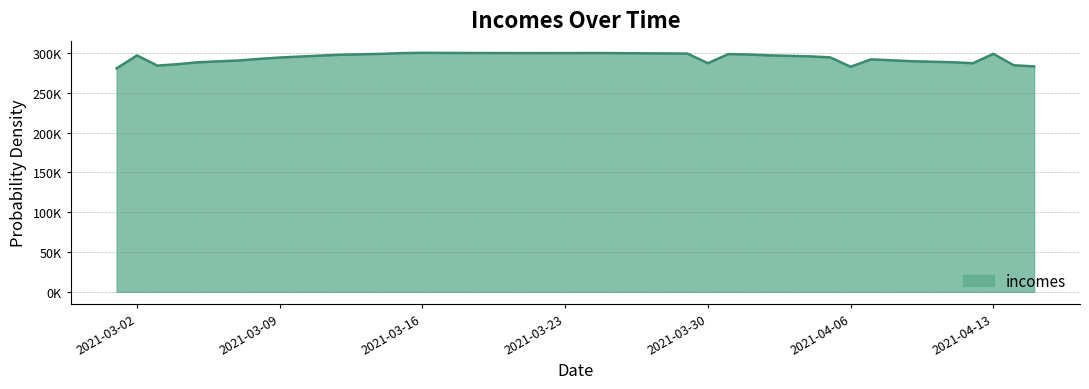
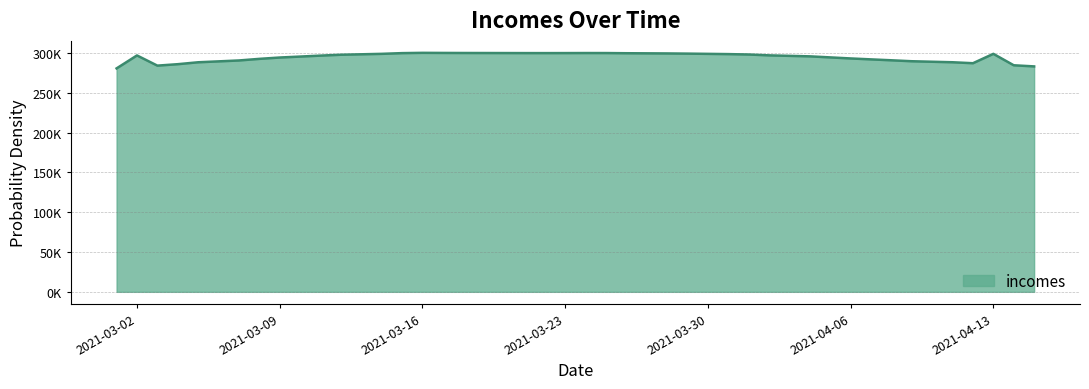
2021-03-30: 290000 -> 300000
2021-04-06: 280000 -> 290000
